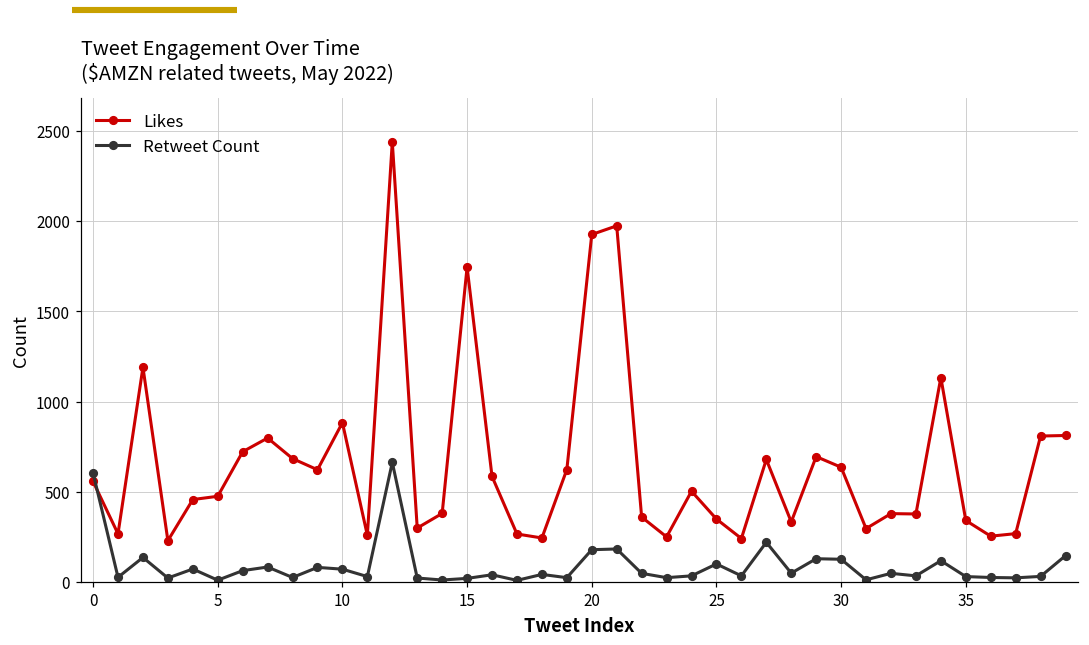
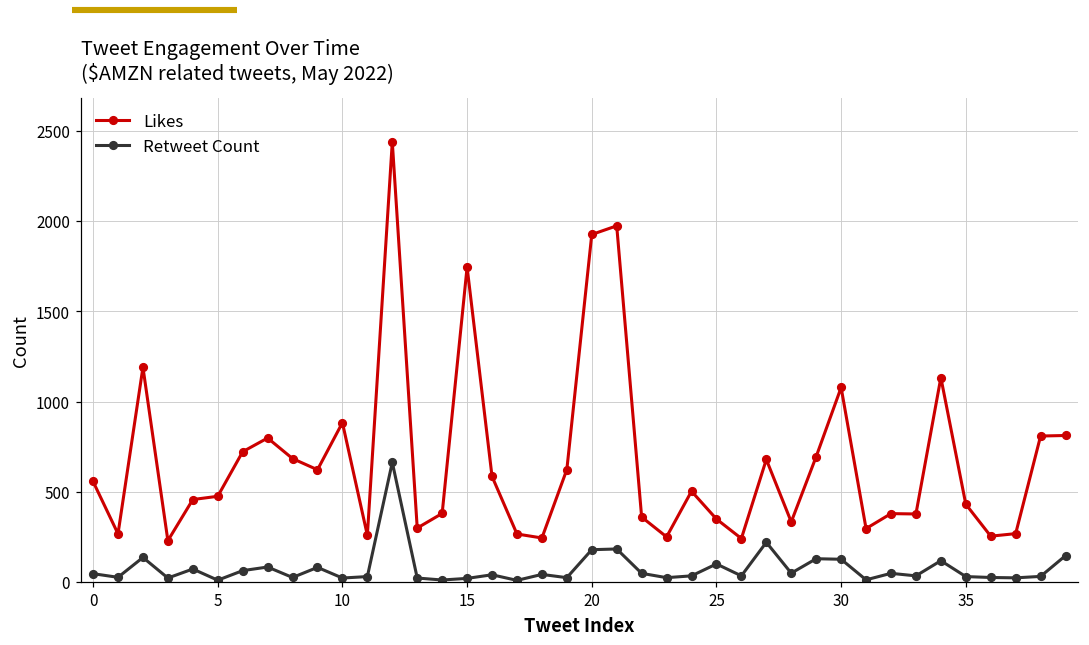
Retweet Count, 0: 600 -> 50
Retweet Count, 10: 70 -> 20
Likes, 30: 640 -> 1080
Likes, 35: 340 -> 430
